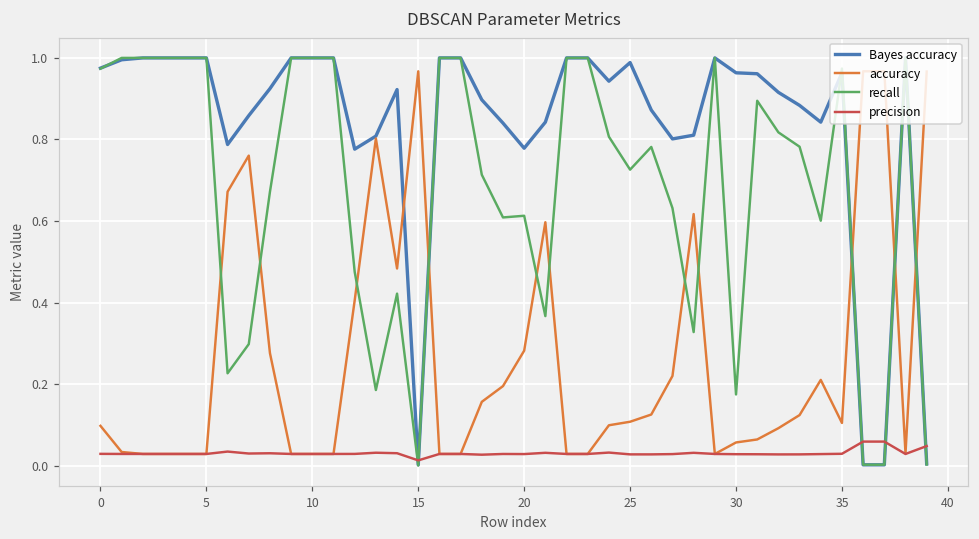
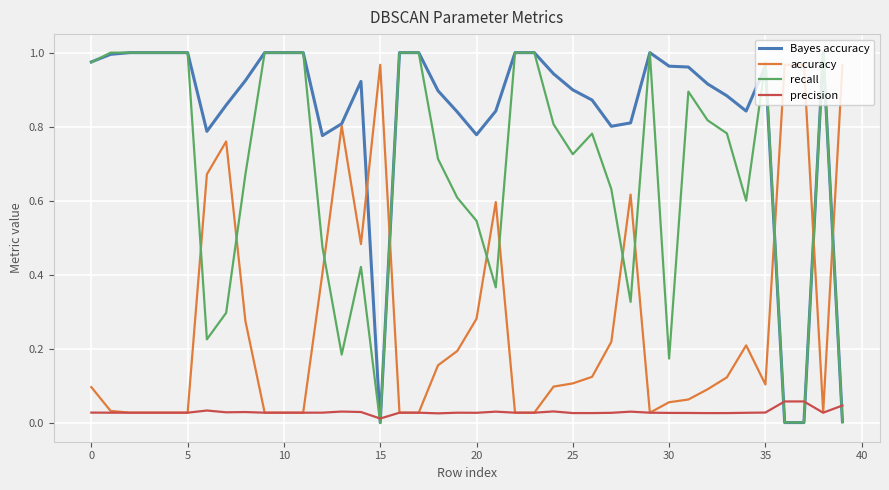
recall, 20: 0.61 -> 0.55
Bayes accuracy, 25: 0.99 -> 0.90
